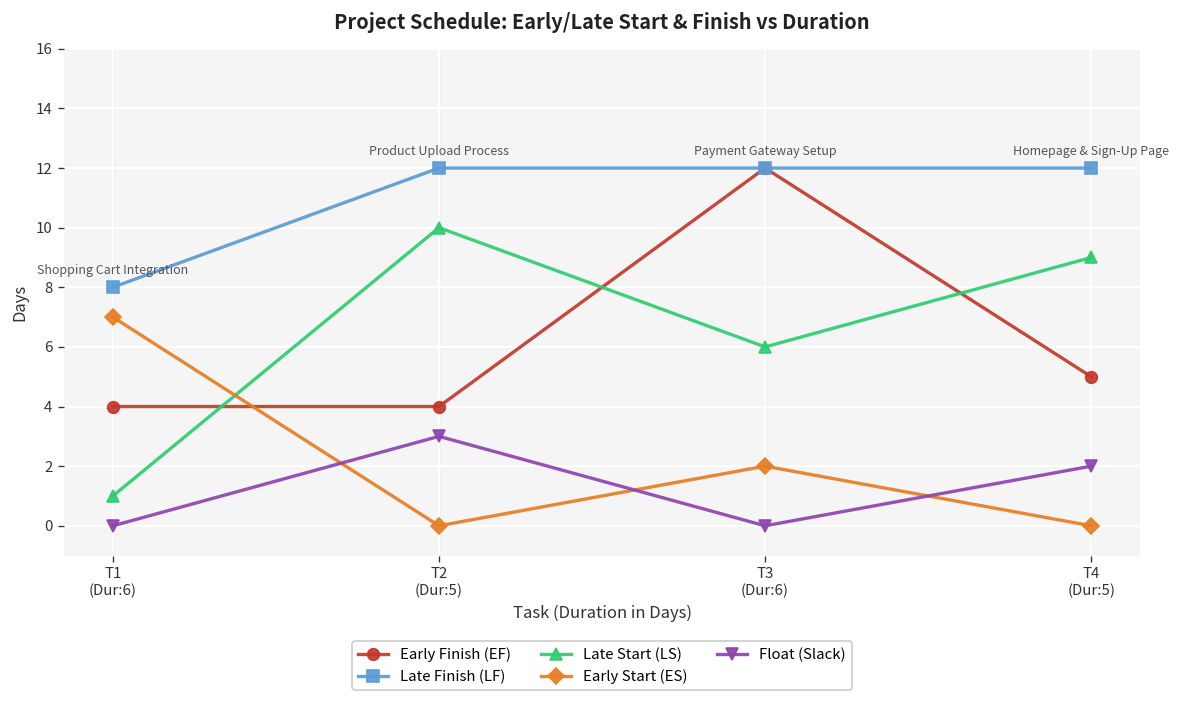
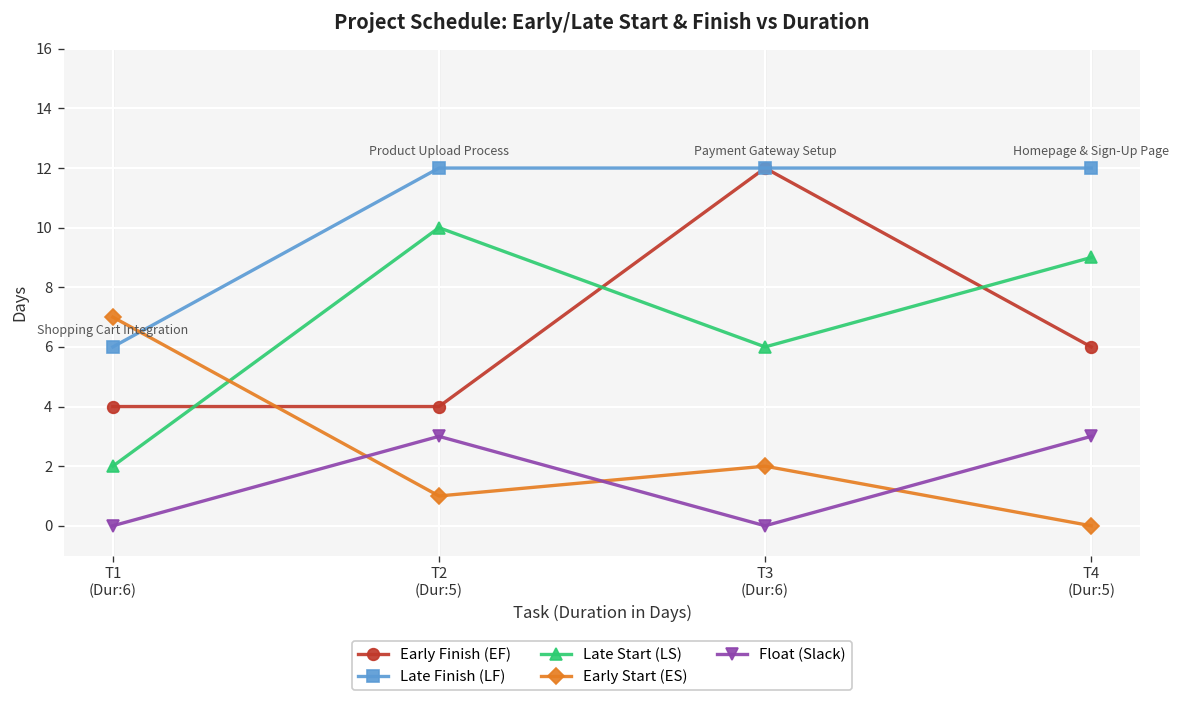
Late Finish (LF), T1 (Dur:6): 8 -> 6
Late Start (LS), T1 (Dur:6): 1 -> 2
Early Start (ES), T2 (Dur:5): 0 -> 1
Early Finish (EF), T4 (Dur:5): 5 -> 6
Float (Slack), T4 (Dur:5): 2 -> 3
